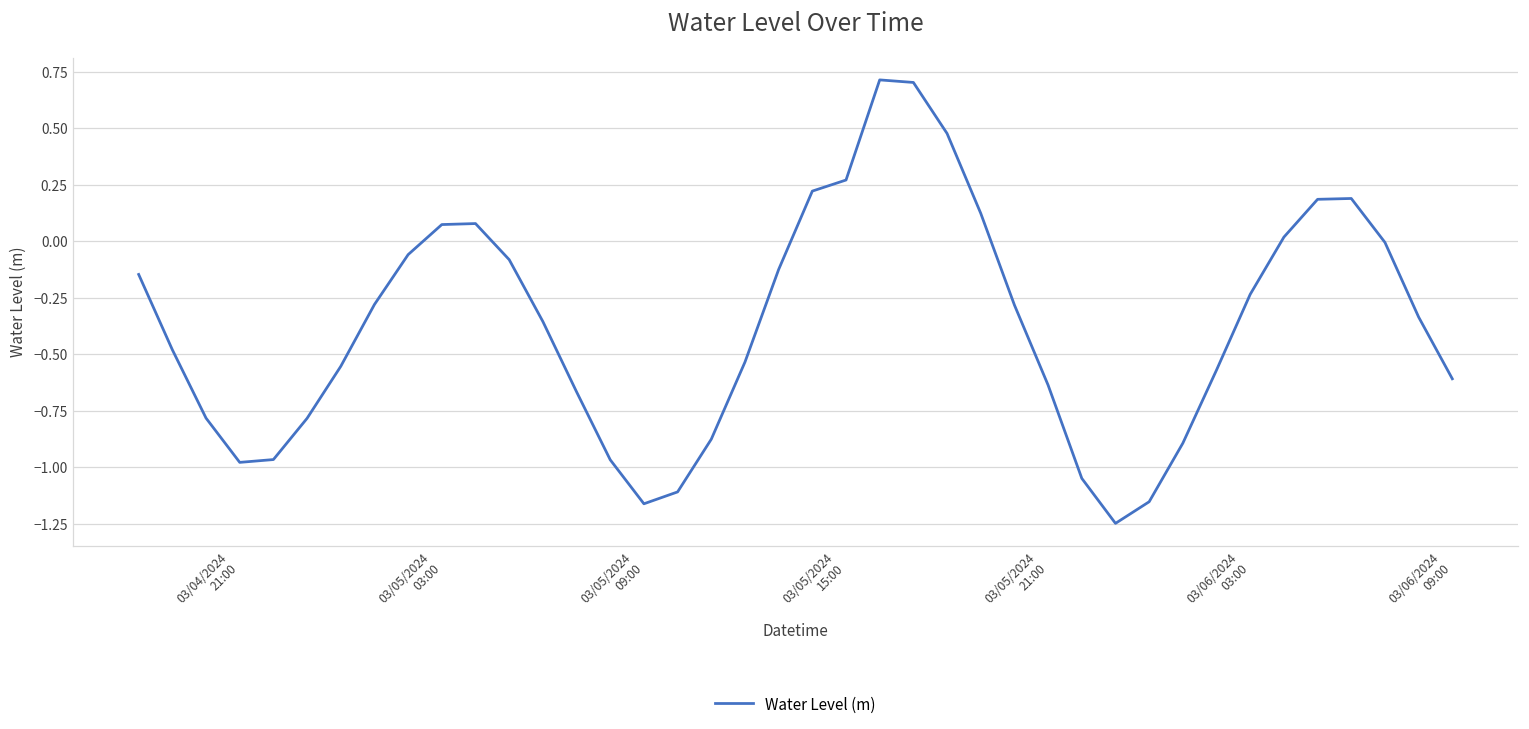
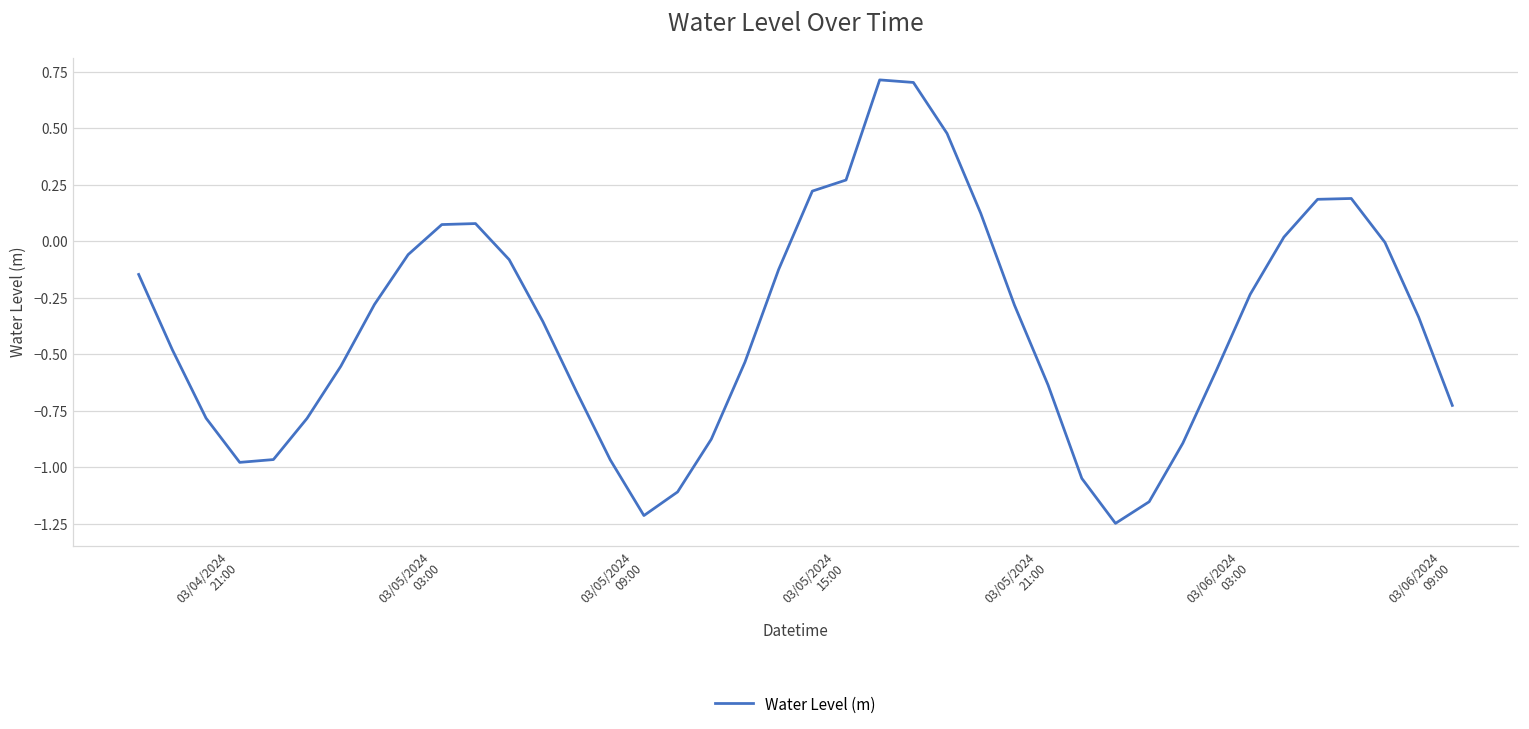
03/05/2024 09:00: -1.16 -> -1.21
03/06/2024 09:00: -0.61 -> -0.73
